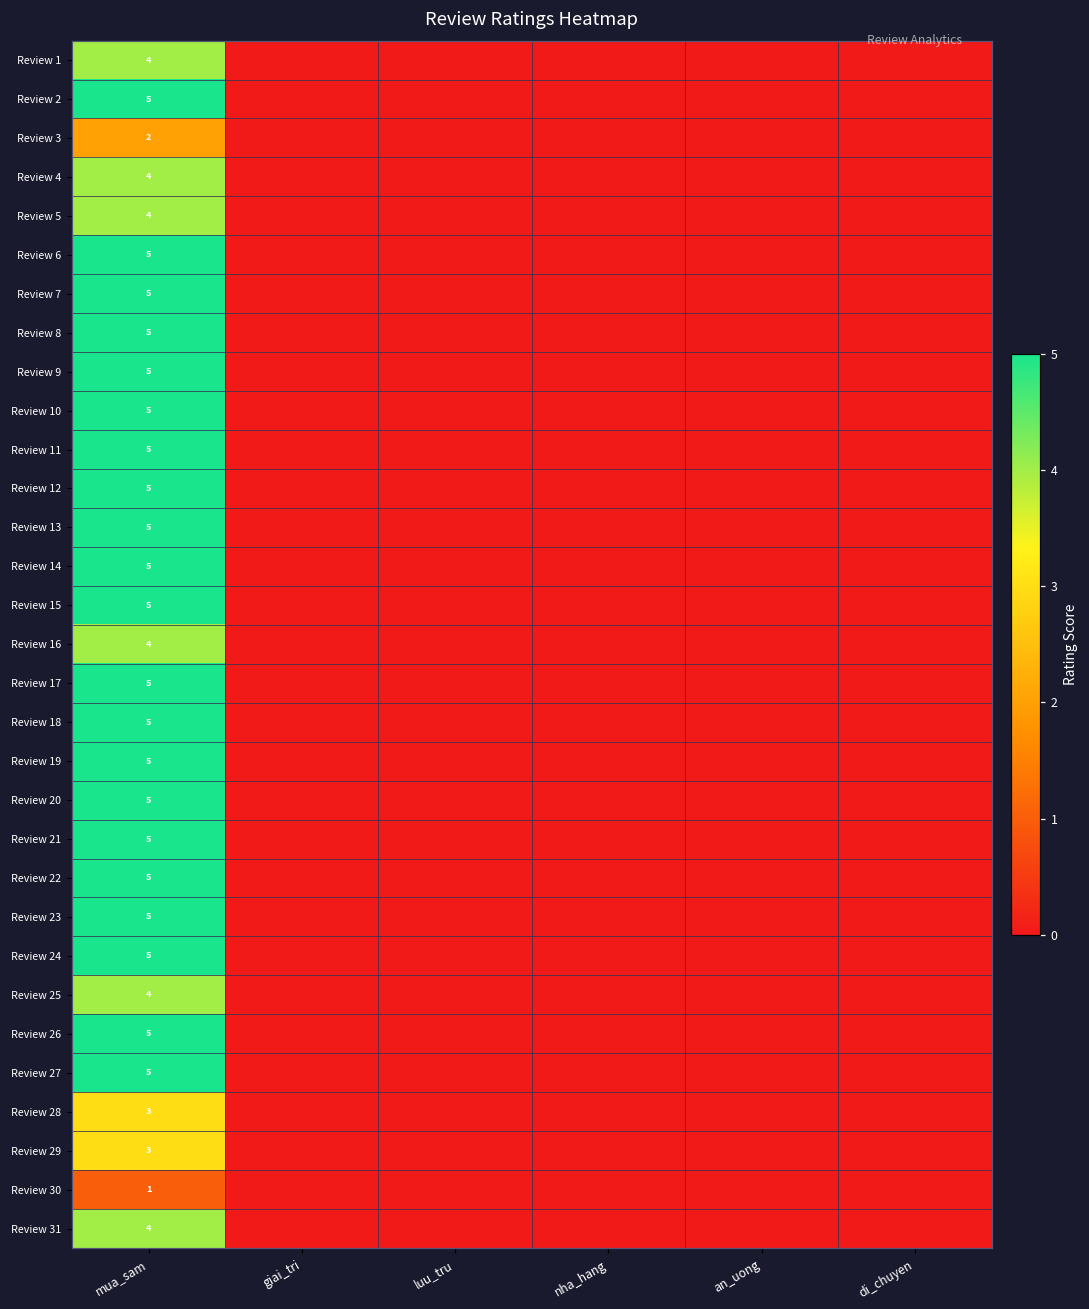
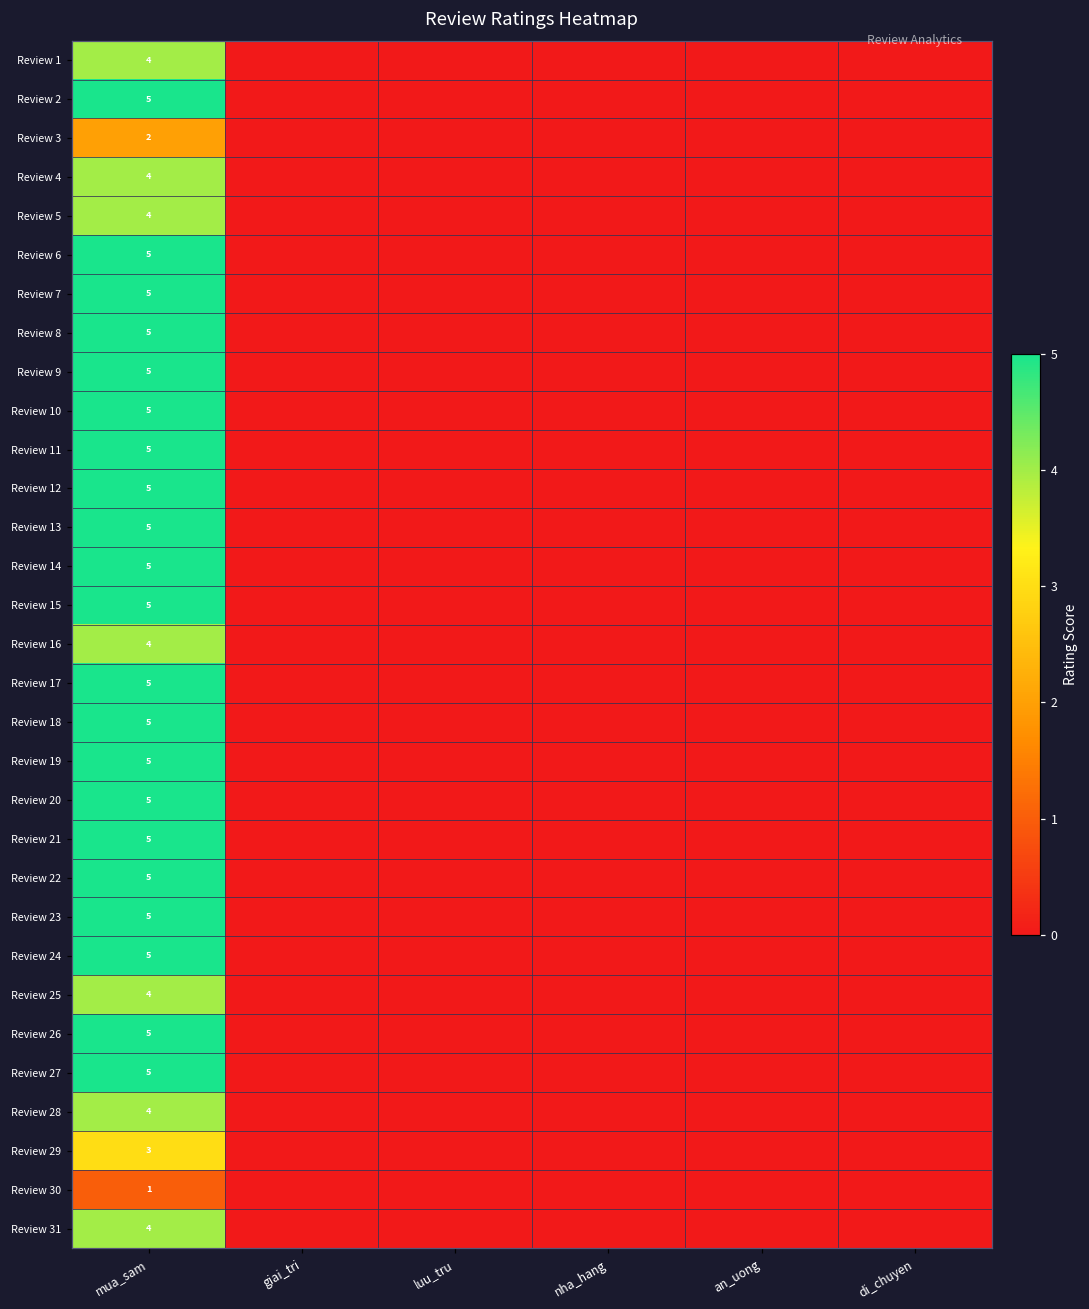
Review 28, mua_sam: 3 -> 4
